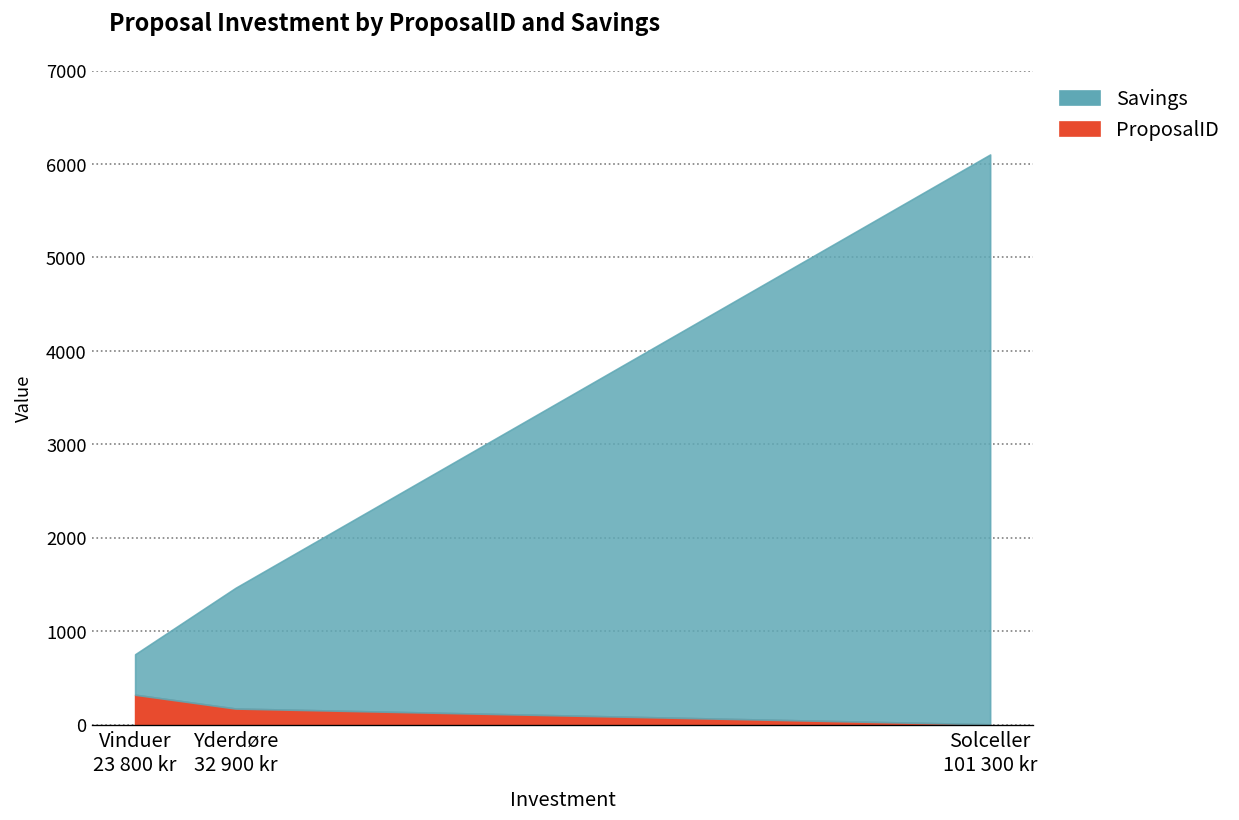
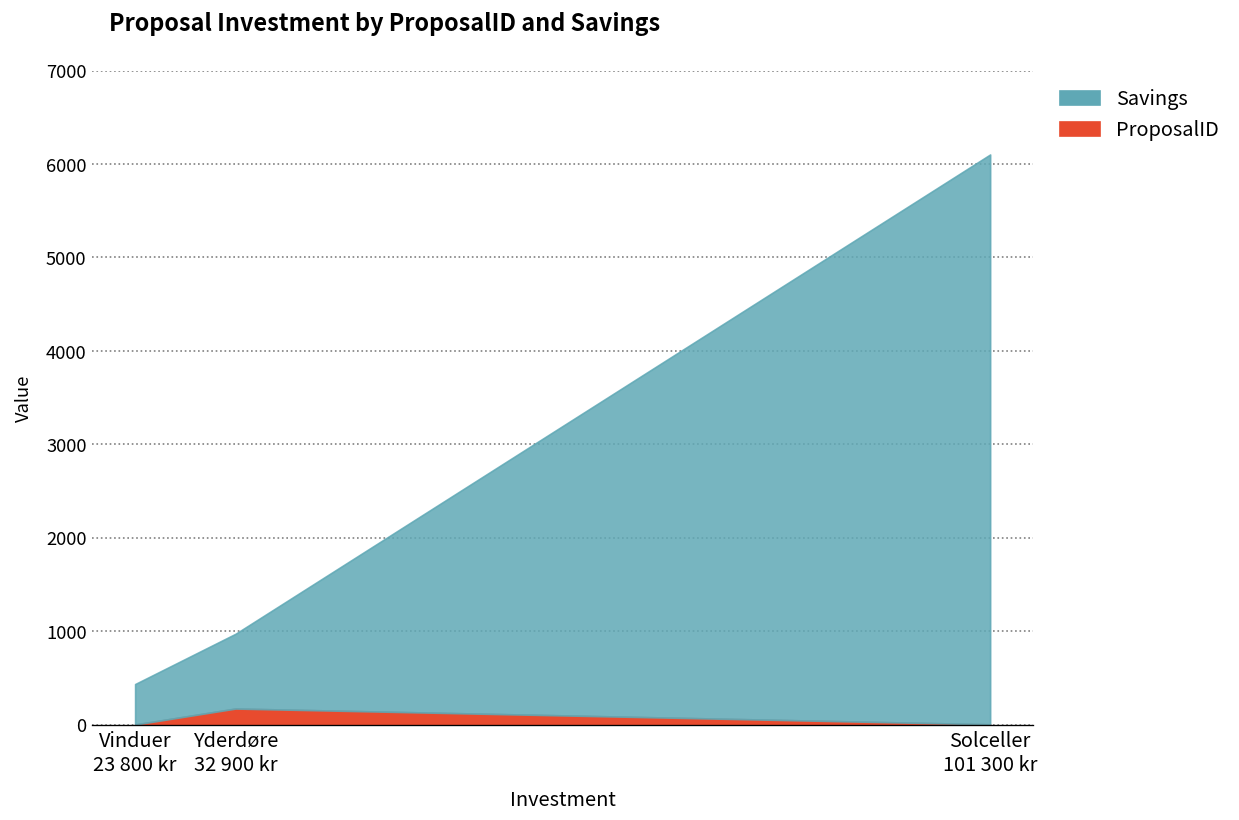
ProposalID, Vinduer 23 800 kr: 300 -> 0
Savings, Yderdøre 32 900 kr: 1300 -> 800
